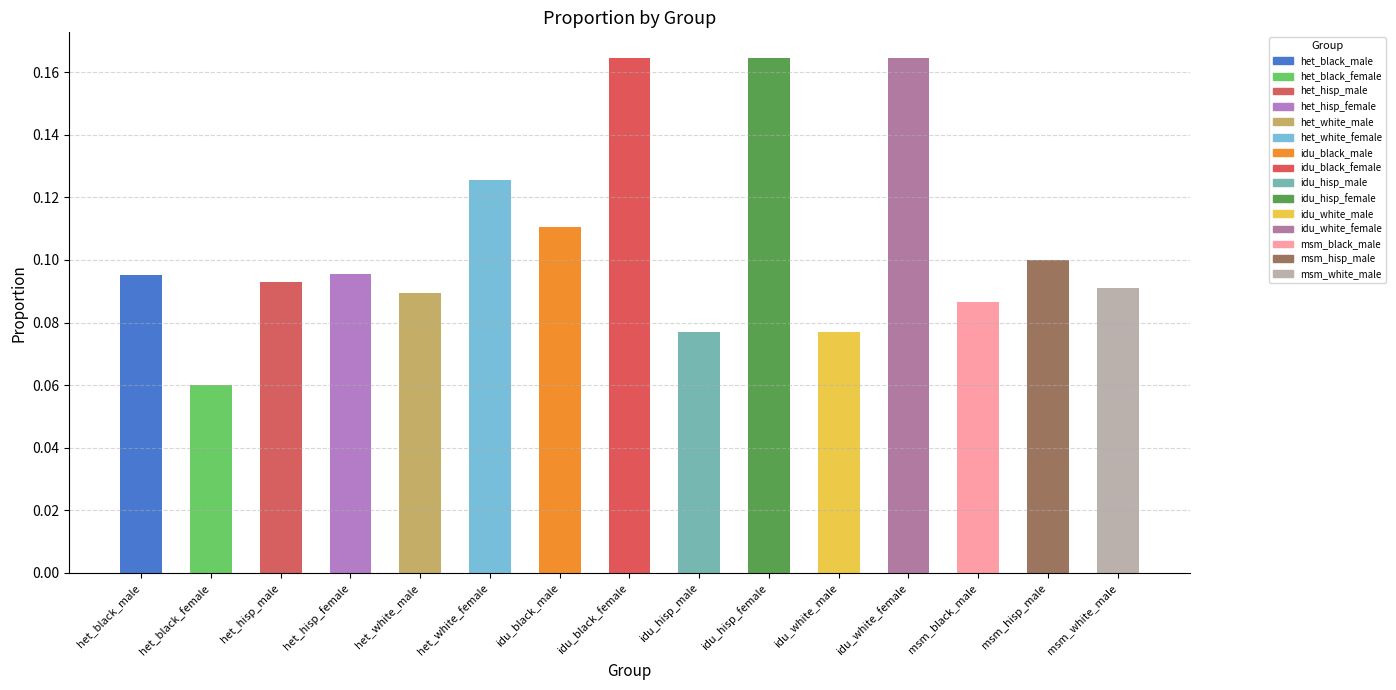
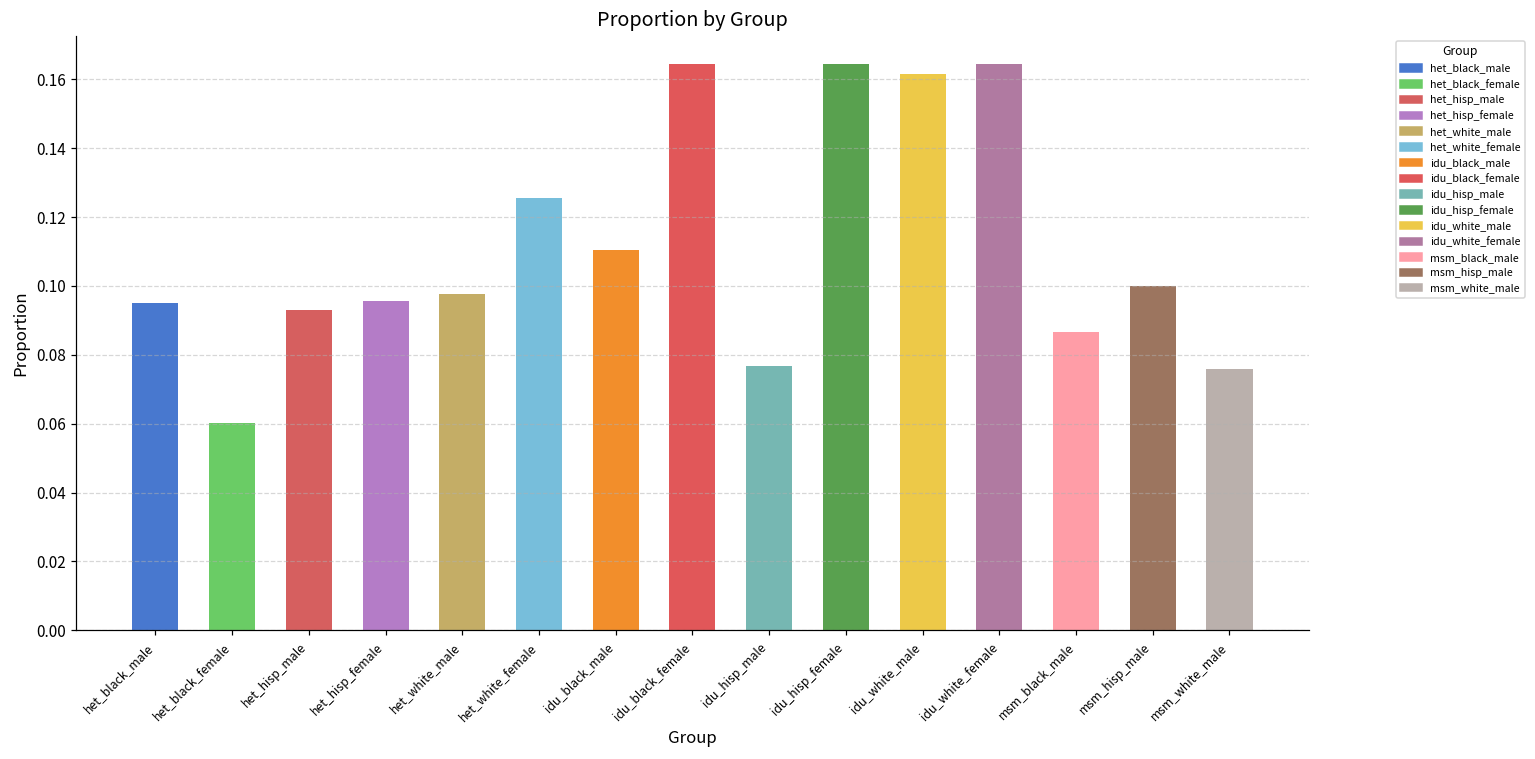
het_white_male: 0.089 -> 0.098
idu_white_male: 0.077 -> 0.162
msm_white_male: 0.091 -> 0.076
